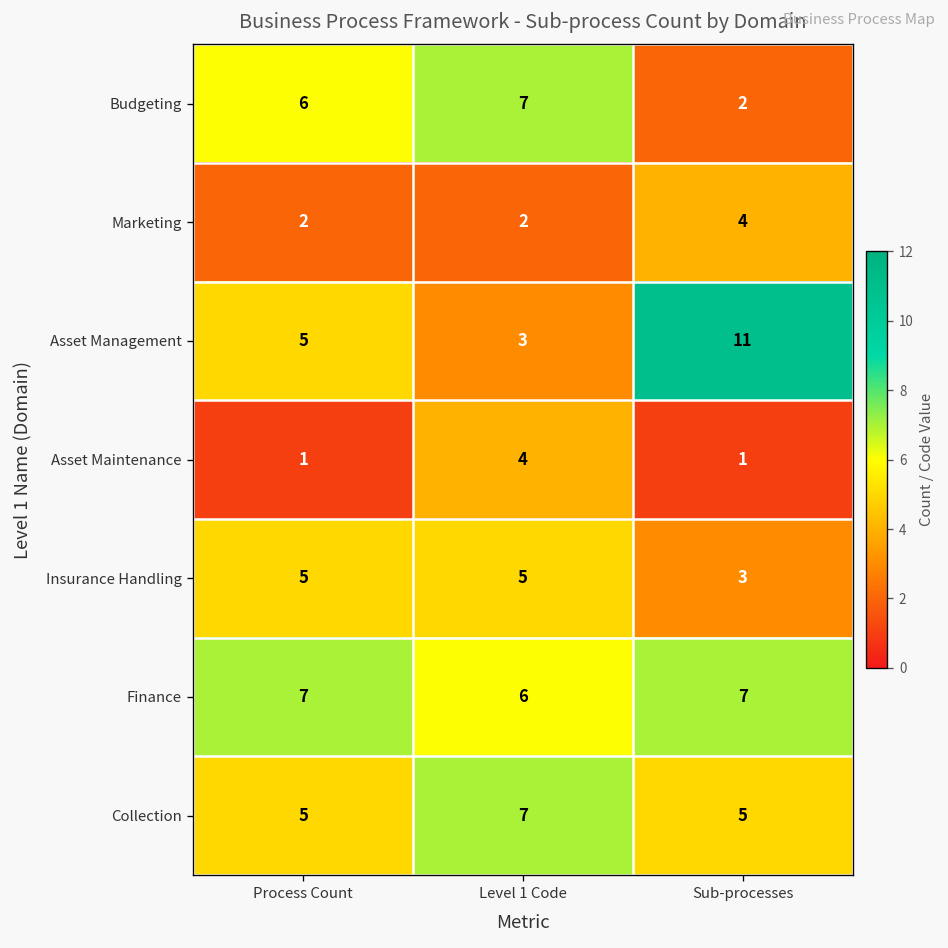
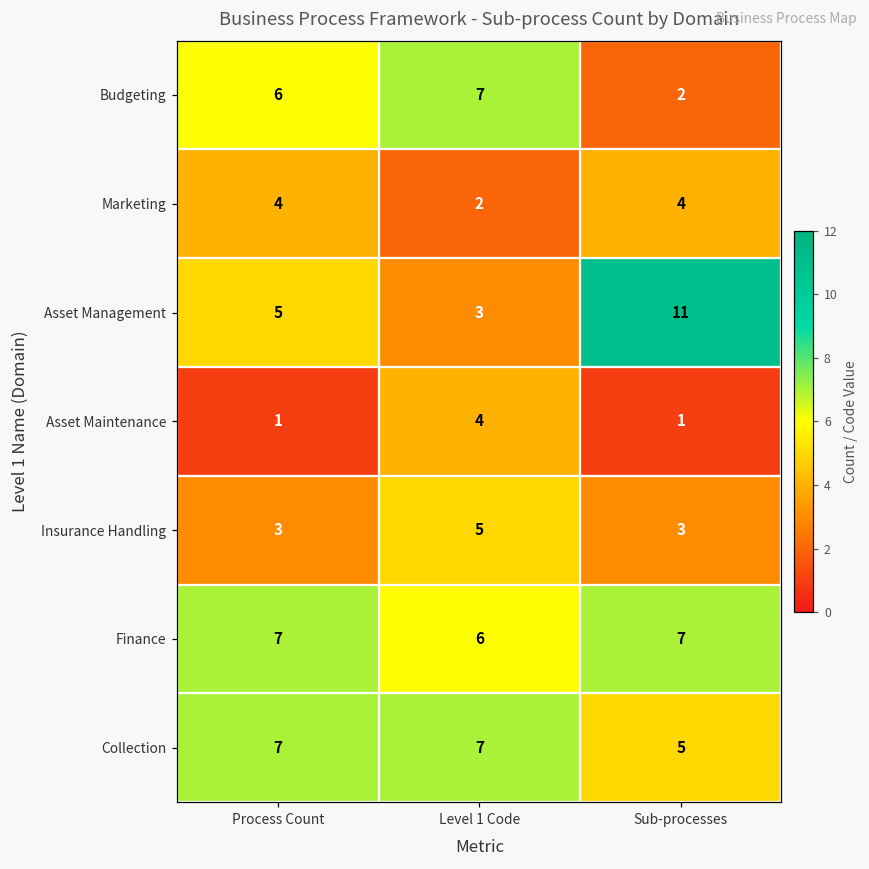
Marketing, Process Count: 2 -> 4
Insurance Handling, Process Count: 5 -> 3
Collection, Process Count: 5 -> 7
